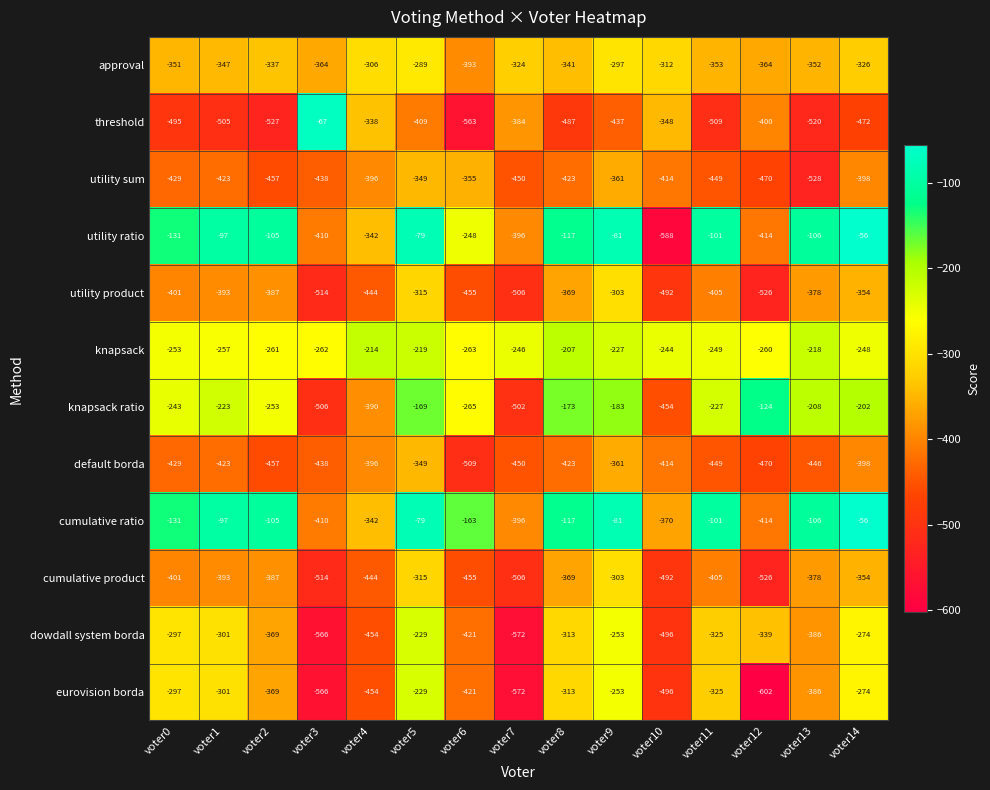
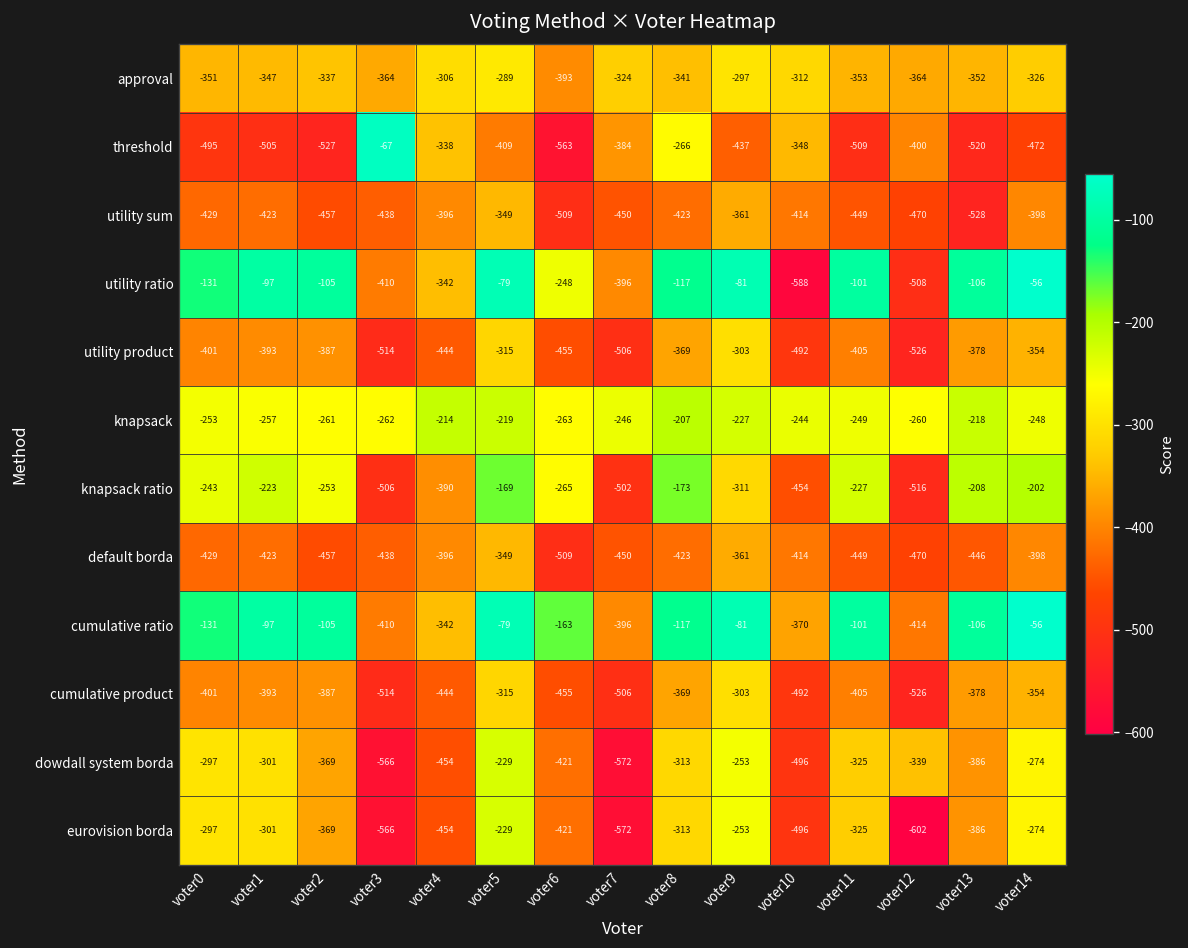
threshold, voter8: -487 -> -266
utility sum, voter6: -355 -> -509
utility ratio, voter12: -414 -> -508
knapsack ratio, voter9: -183 -> -311
knapsack ratio, voter12: -124 -> -516
